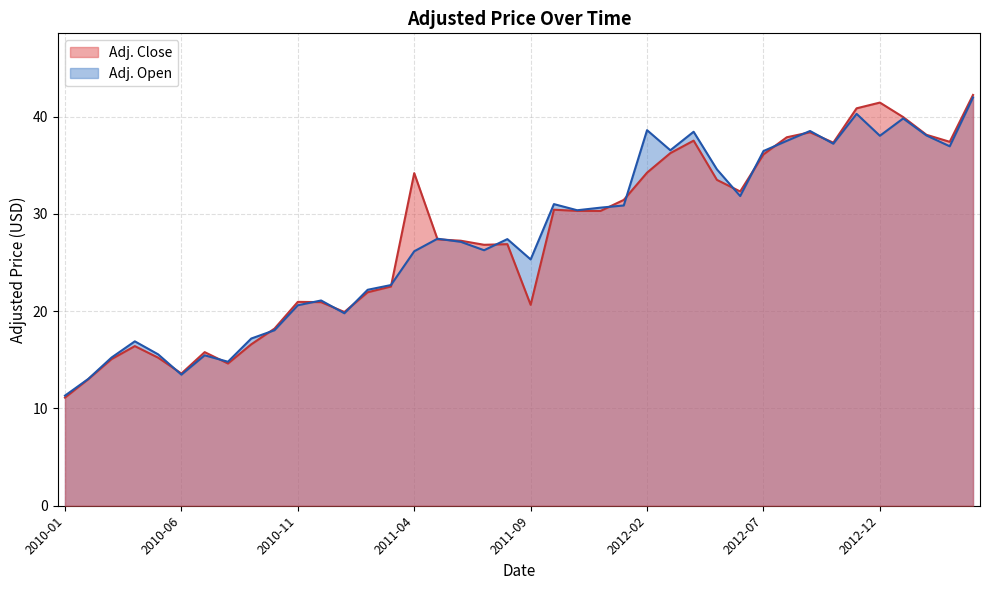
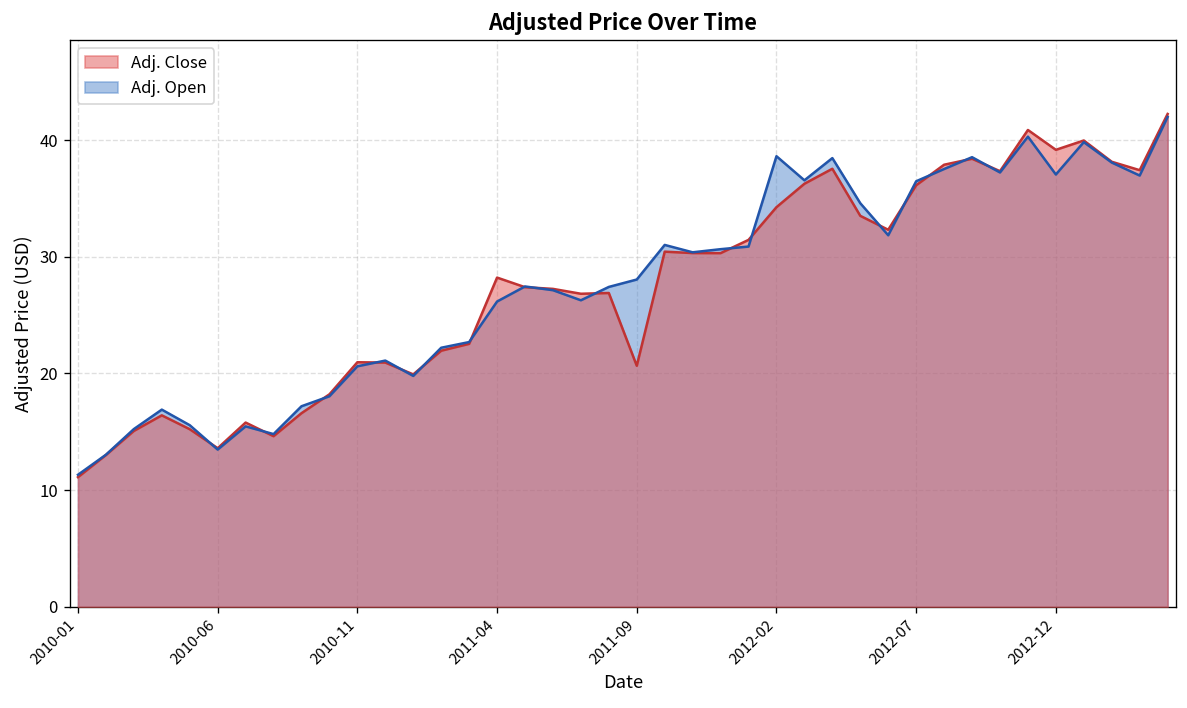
Adj. Close, 2011-04: 34 -> 28
Adj. Open, 2011-09: 25 -> 28
Adj. Close, 2012-12: 41 -> 39
Adj. Open, 2012-12: 38 -> 37
